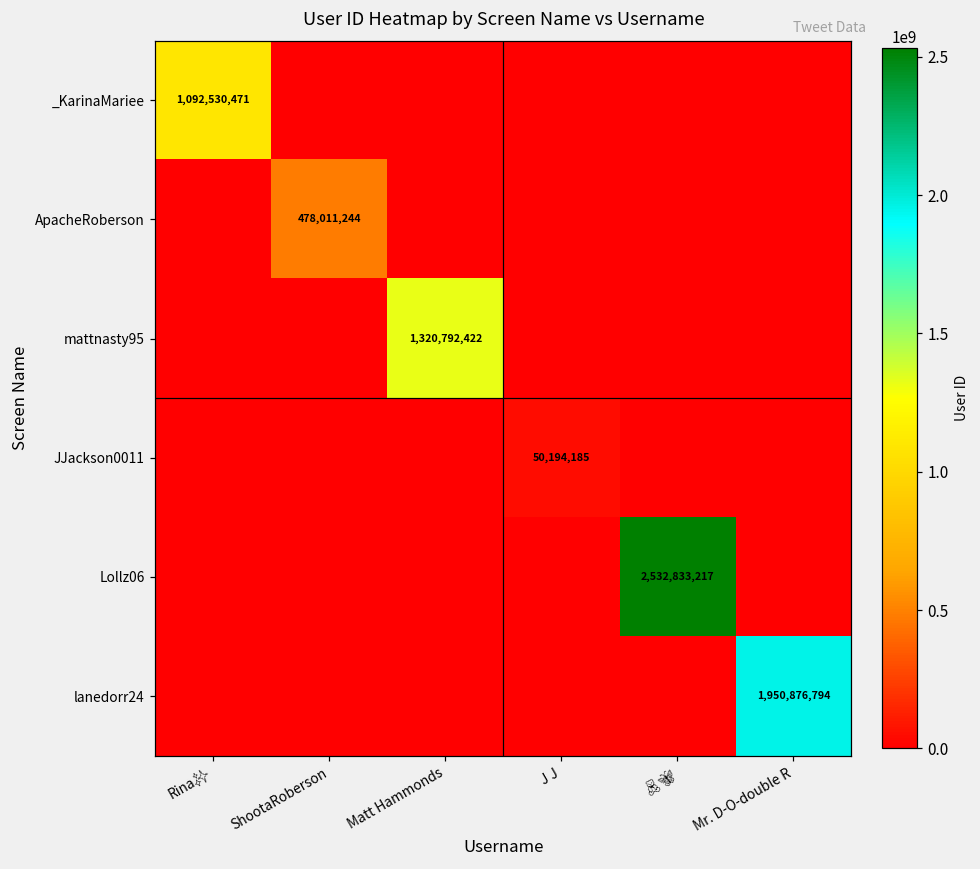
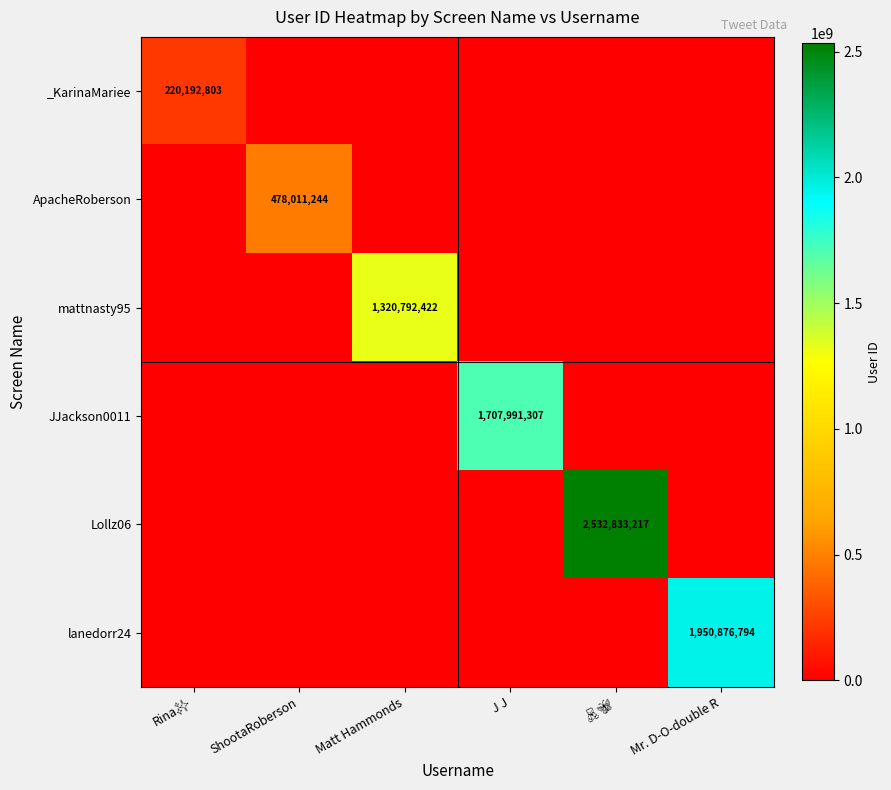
_KarinaMariee, Rina✨: 1,092,530,471 -> 220,192,803
JJackson0011, J J: 50,194,185 -> 1,707,991,307
